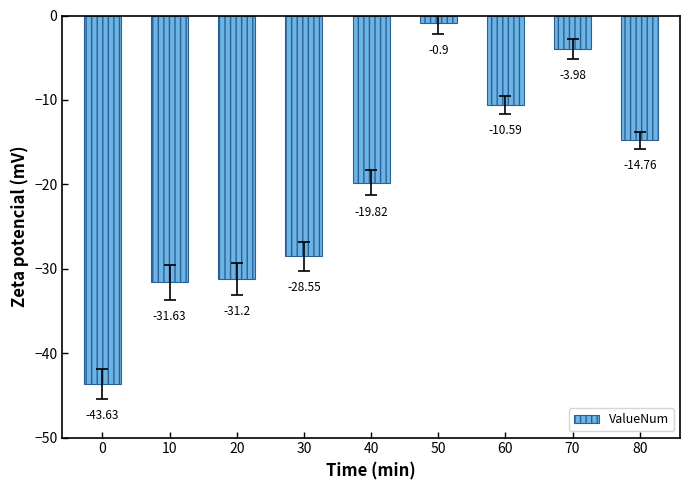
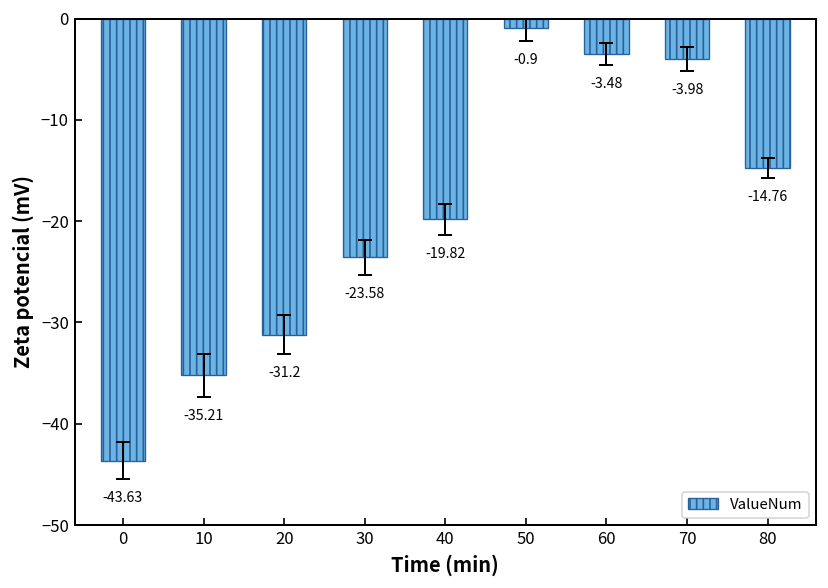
ValueNum, 10: -31.63 -> -35.21
ValueNum, 30: -28.55 -> -23.58
ValueNum, 60: -10.59 -> -3.48
